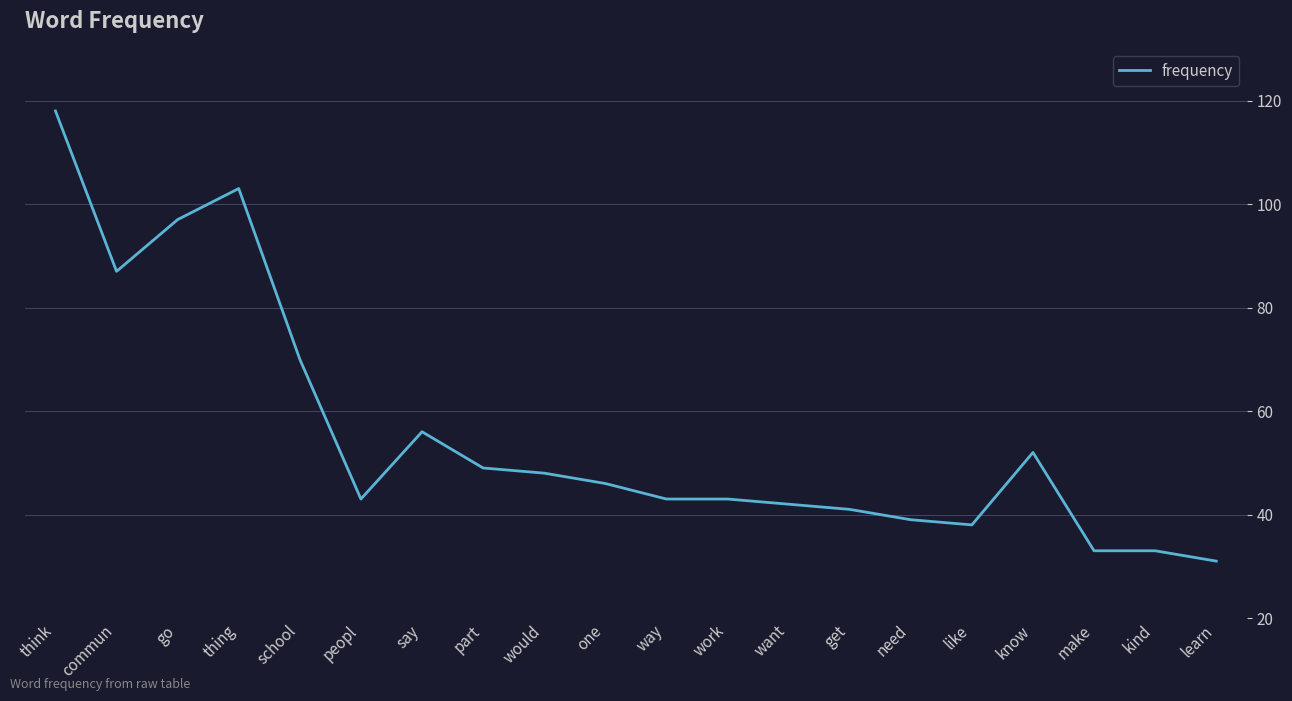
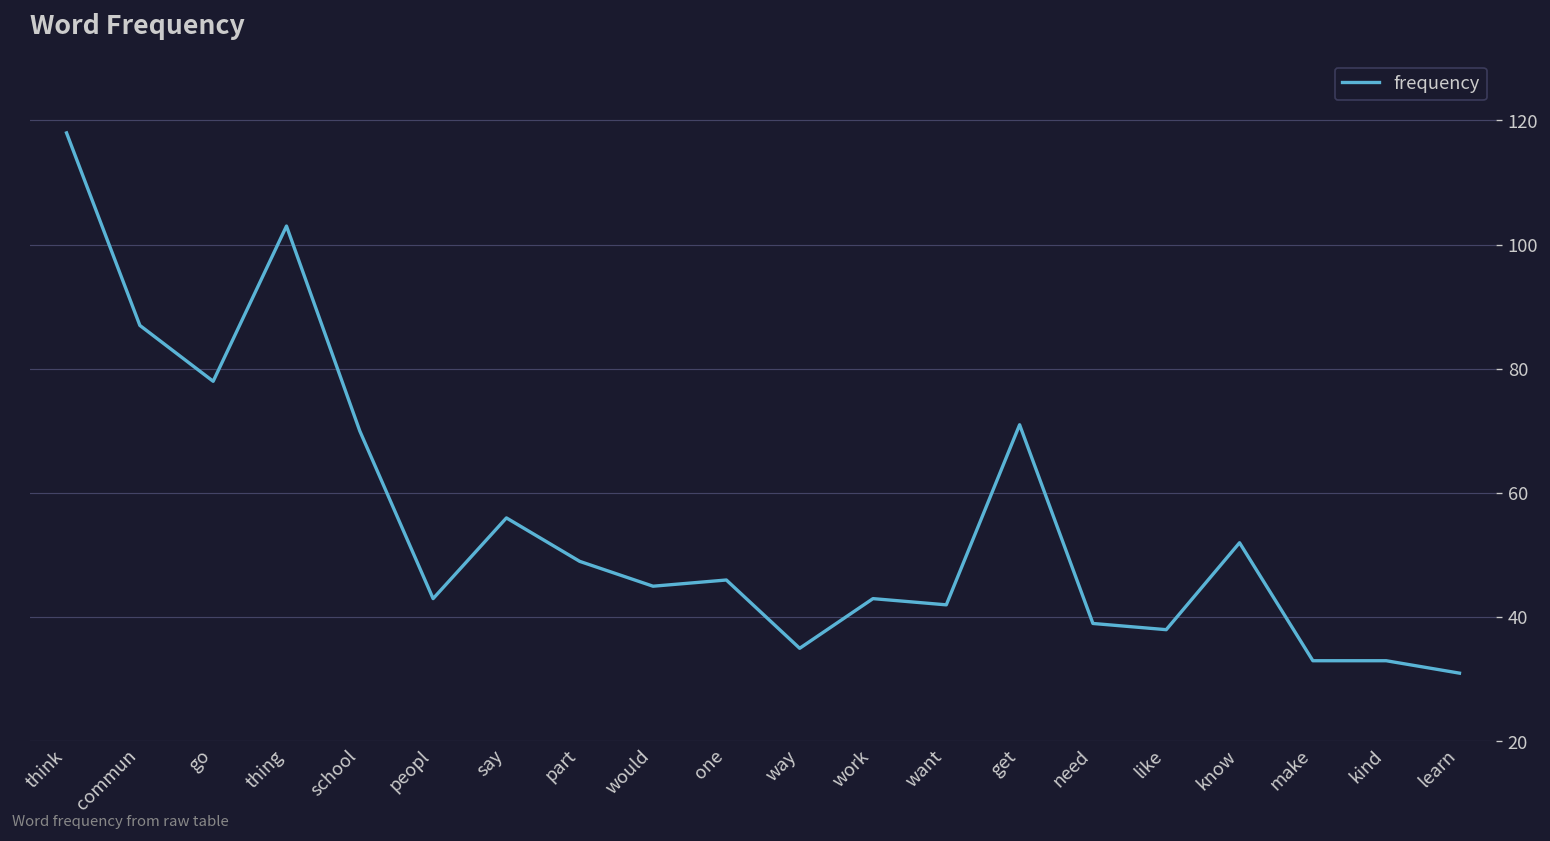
go: 97 -> 78
would: 48 -> 45
way: 43 -> 35
get: 41 -> 71
